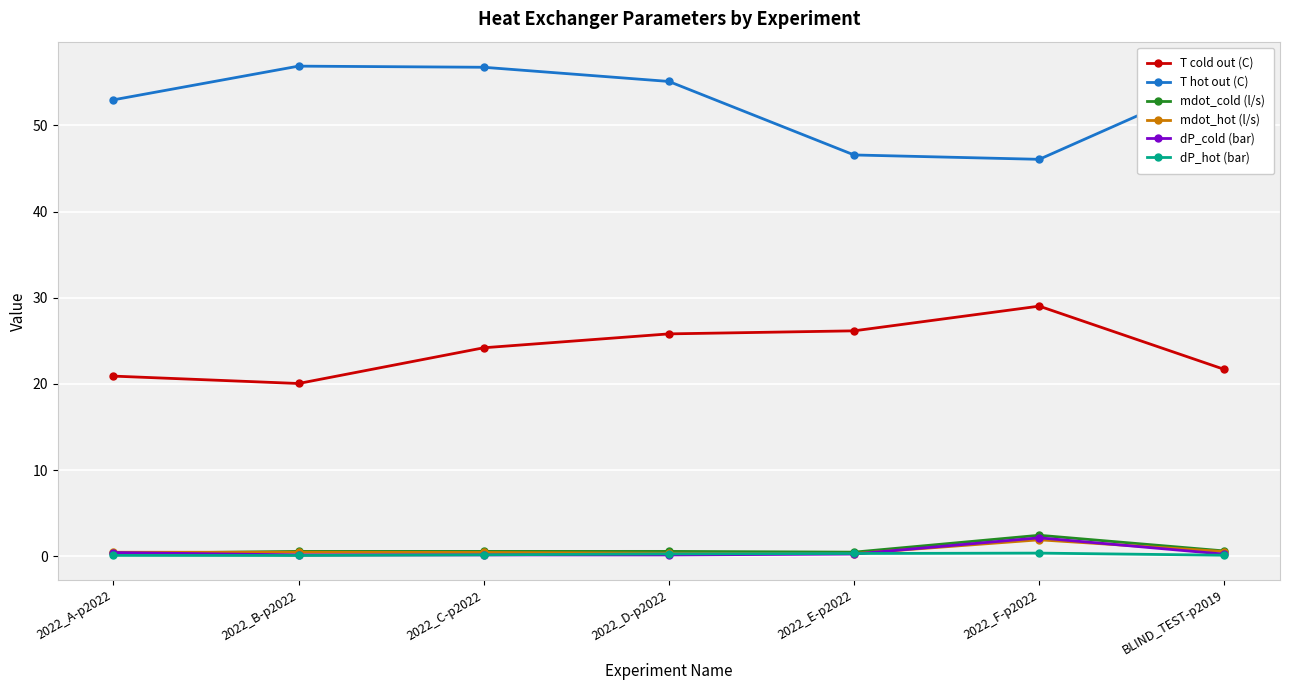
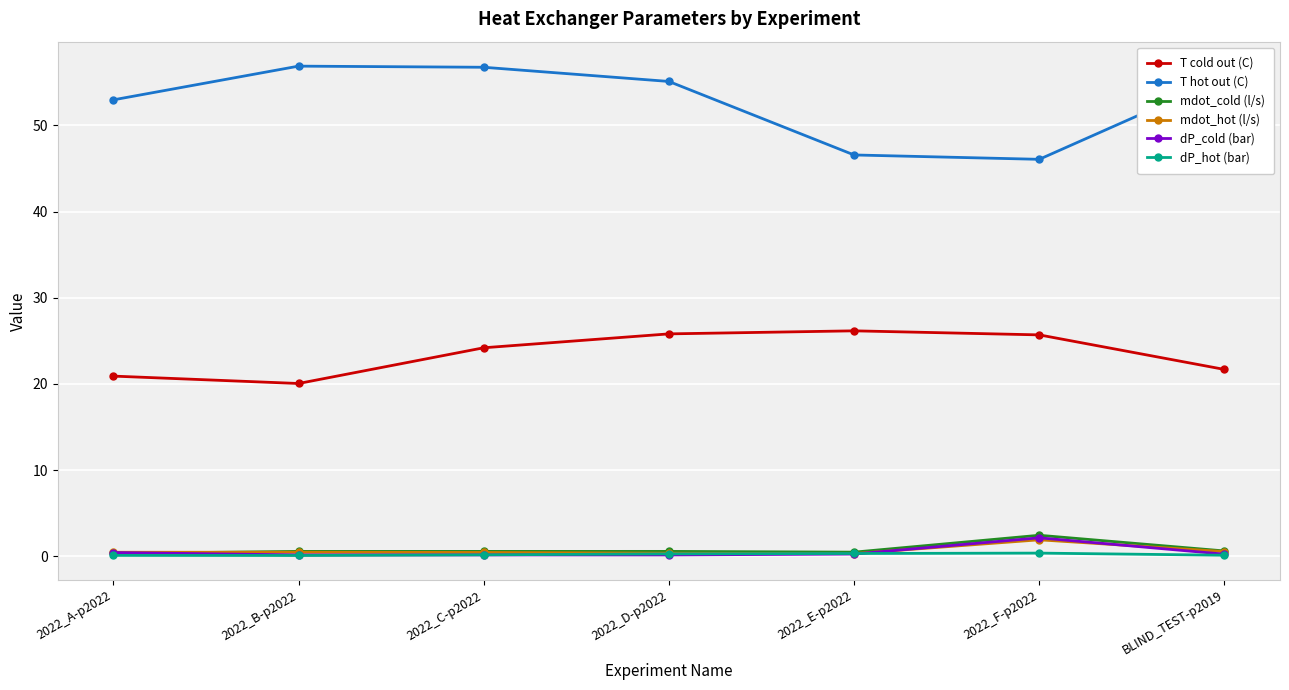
T cold out (C), 2022_F-p2022: 29 -> 26
